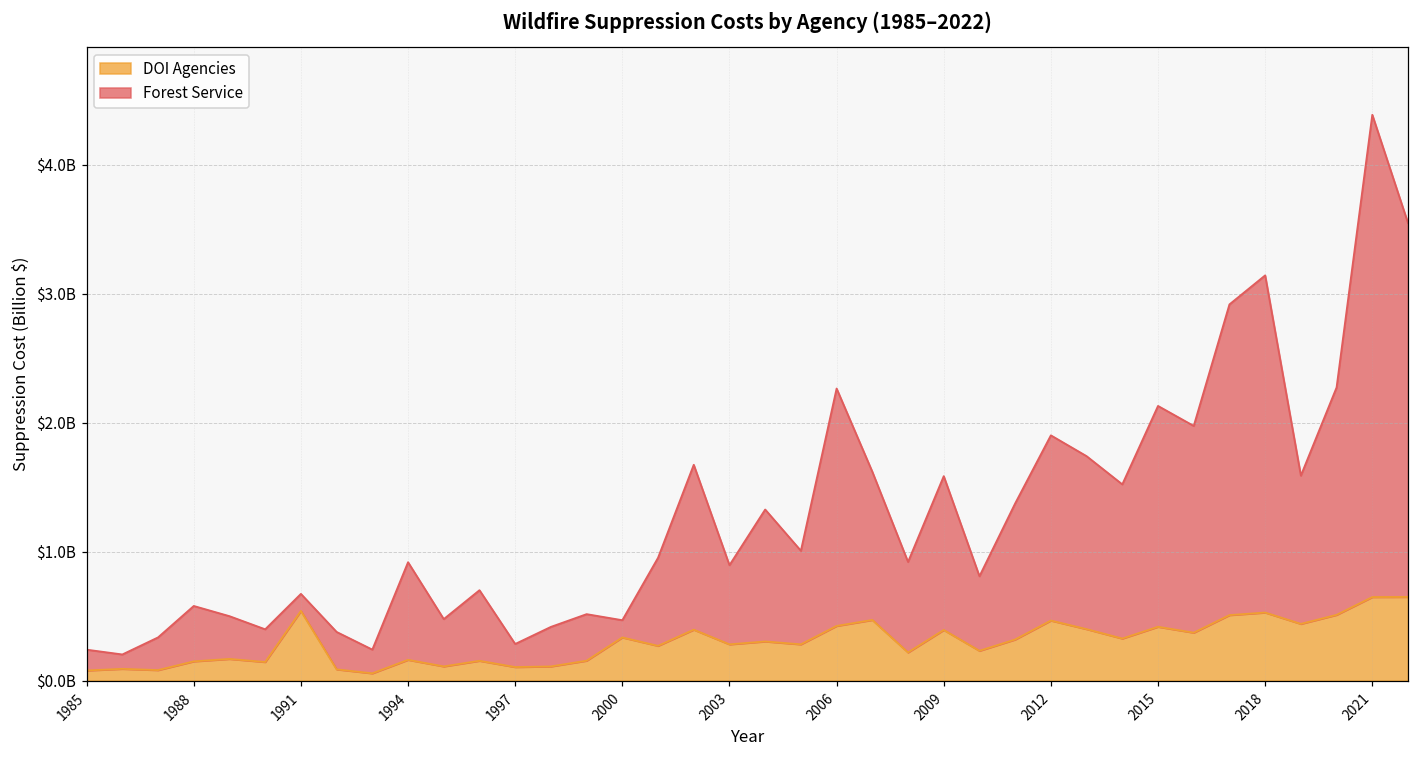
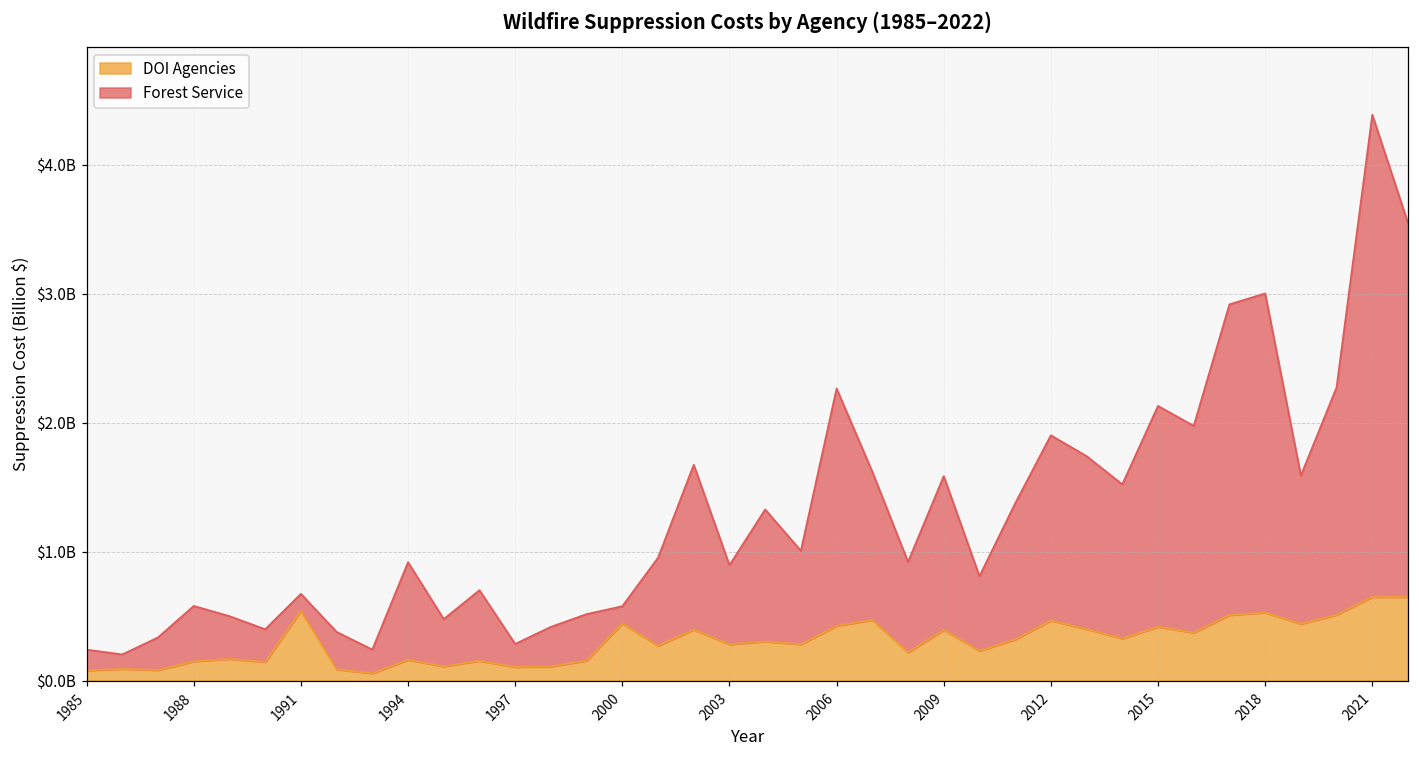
DOI Agencies, 2000: $330000000 -> $440000000
Forest Service, 2018: $2620000000 -> $2470000000
